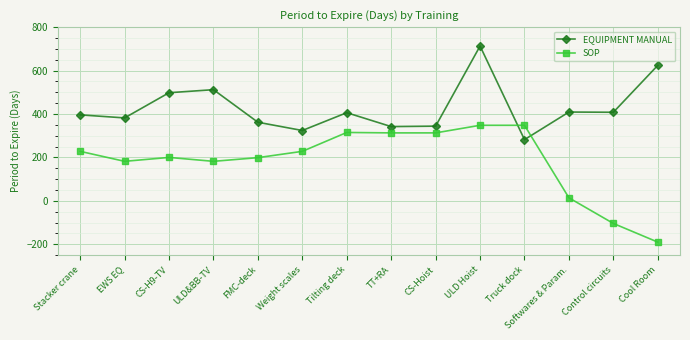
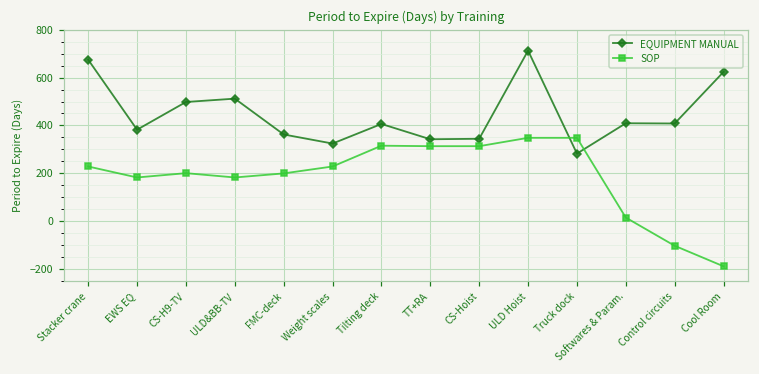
EQUIPMENT MANUAL, Stacker crane: 400 -> 680
